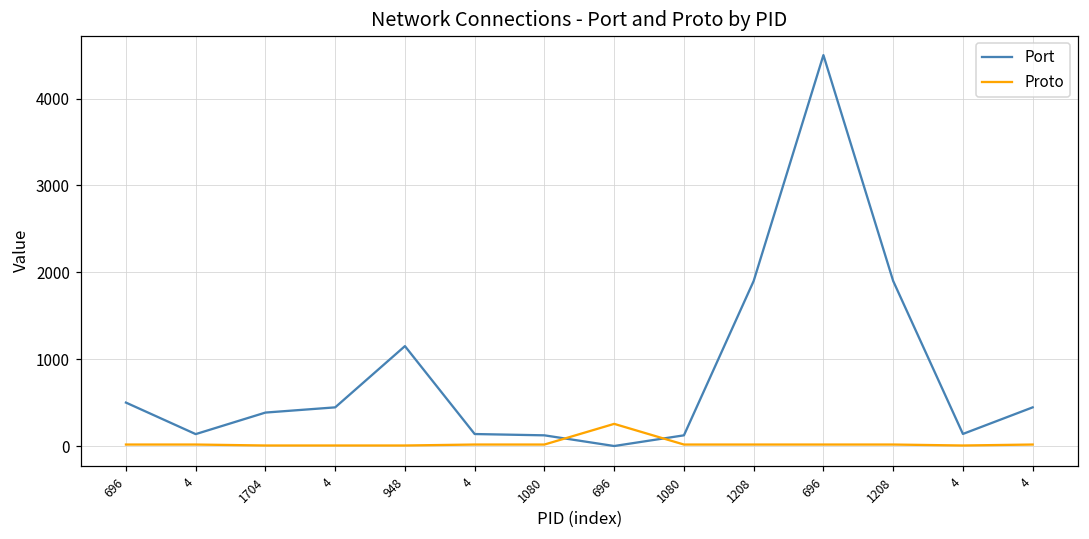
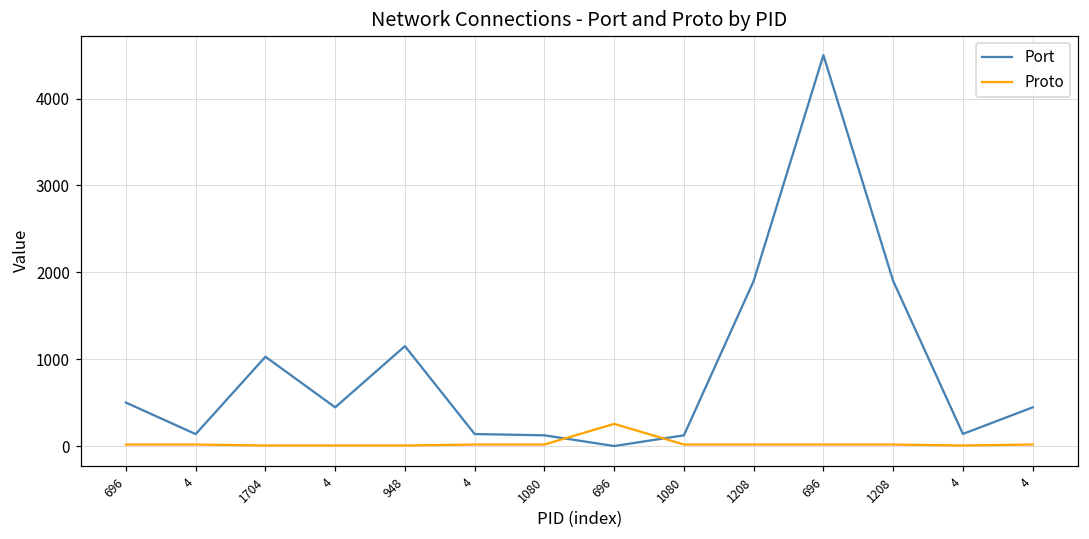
Port, 1704: 400 -> 1000
